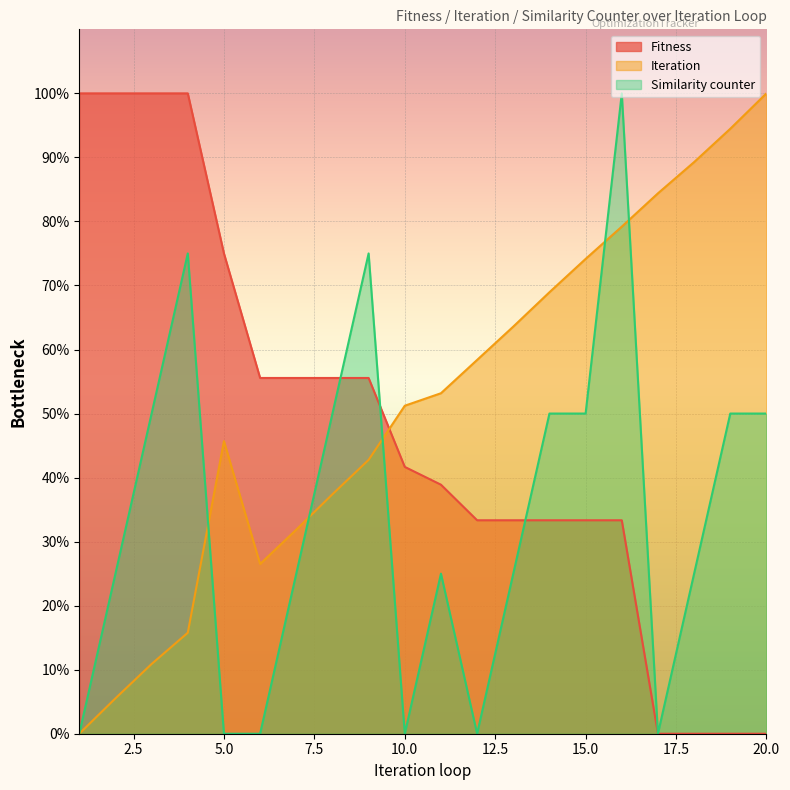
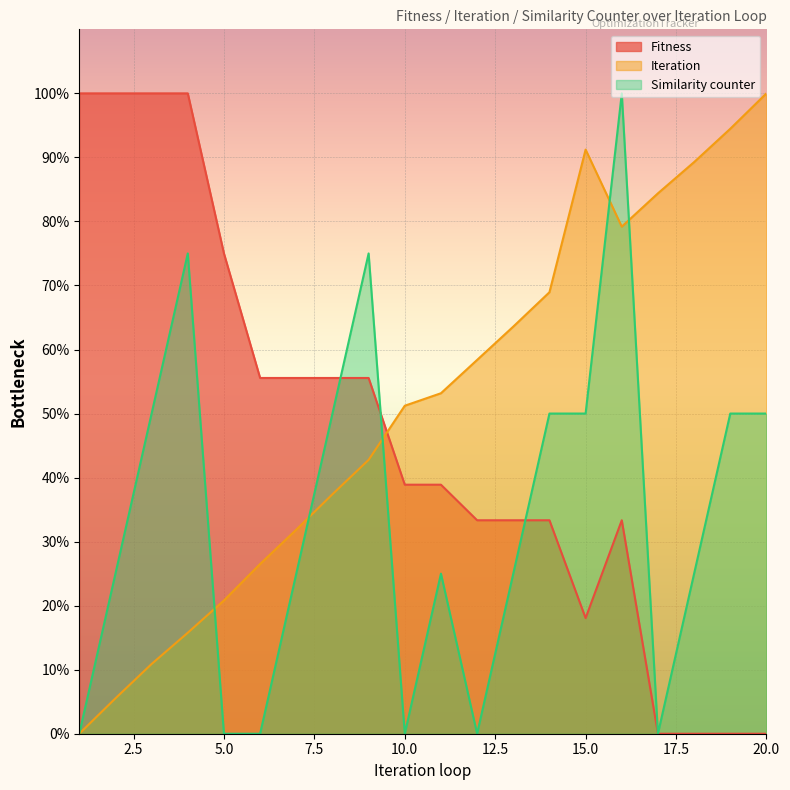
Iteration, 5.0: 46% -> 21%
Fitness, 10.0: 42% -> 39%
Fitness, 15.0: 33% -> 18%
Iteration, 15.0: 74% -> 91%
